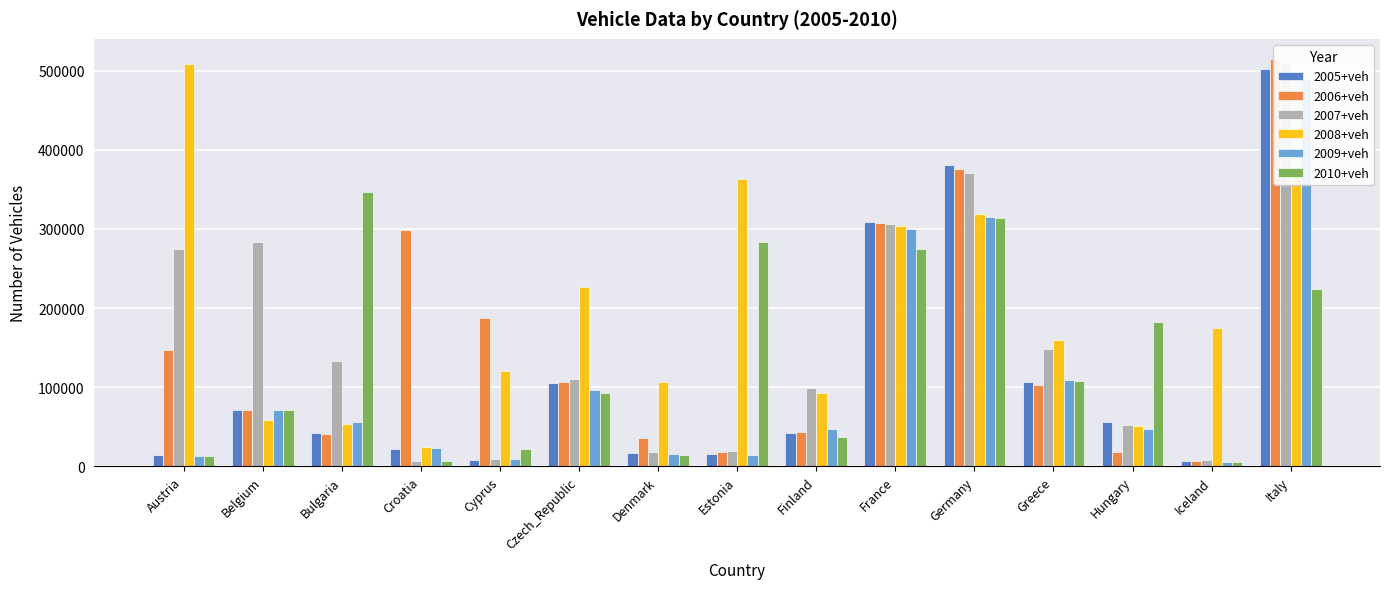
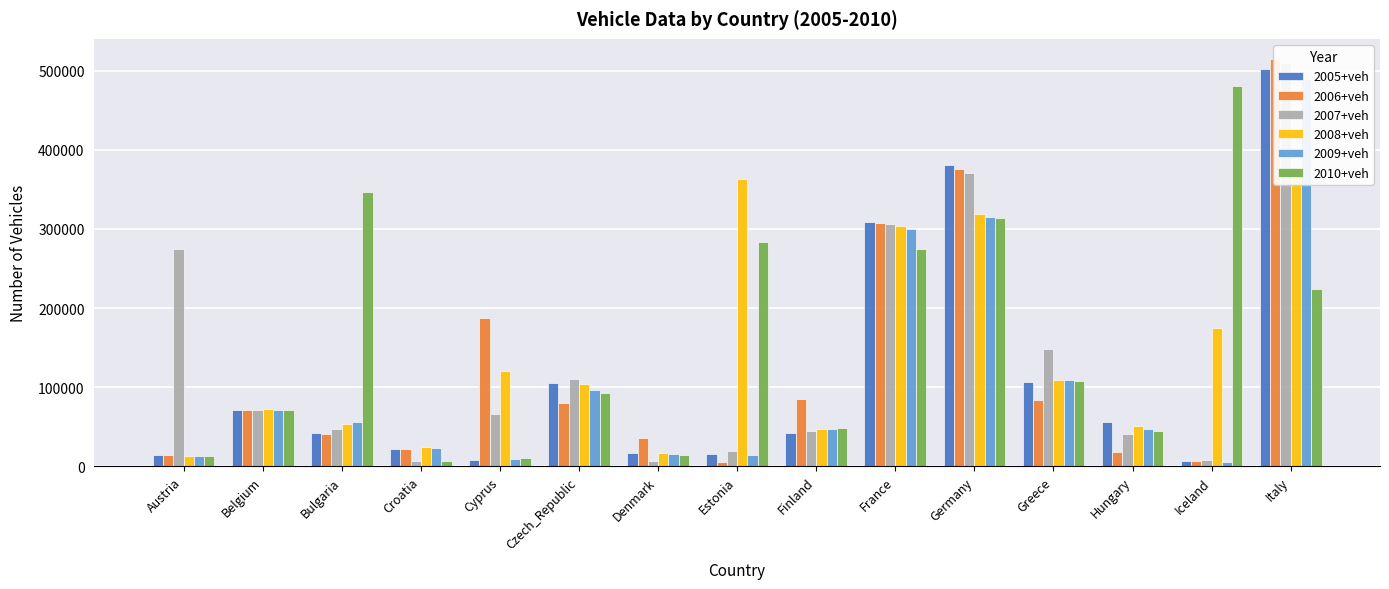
2006+veh, Austria: 150000 -> 10000
2008+veh, Austria: 510000 -> 10000
2007+veh, Belgium: 280000 -> 70000
2008+veh, Belgium: 60000 -> 70000
2007+veh, Bulgaria: 130000 -> 50000
2006+veh, Croatia: 300000 -> 20000
2007+veh, Cyprus: 10000 -> 70000
2010+veh, Cyprus: 20000 -> 10000
2006+veh, Czech_Republic: 110000 -> 80000
2008+veh, Czech_Republic: 230000 -> 100000
2007+veh, Denmark: 20000 -> 10000
2008+veh, Denmark: 110000 -> 20000
2006+veh, Estonia: 20000 -> 10000
2006+veh, Finland: 40000 -> 90000
2007+veh, Finland: 100000 -> 40000
2008+veh, Finland: 90000 -> 50000
2010+veh, Finland: 40000 -> 50000
2006+veh, Greece: 100000 -> 80000
2008+veh, Greece: 160000 -> 110000
2007+veh, Hungary: 50000 -> 40000
2010+veh, Hungary: 180000 -> 50000
2010+veh, Iceland: 10000 -> 480000
